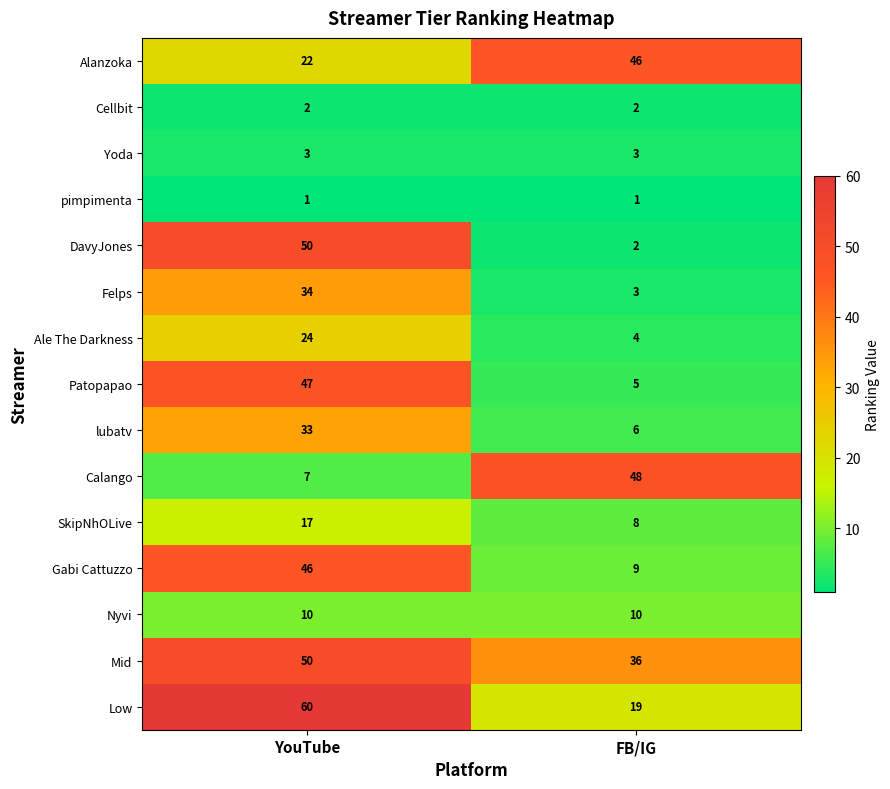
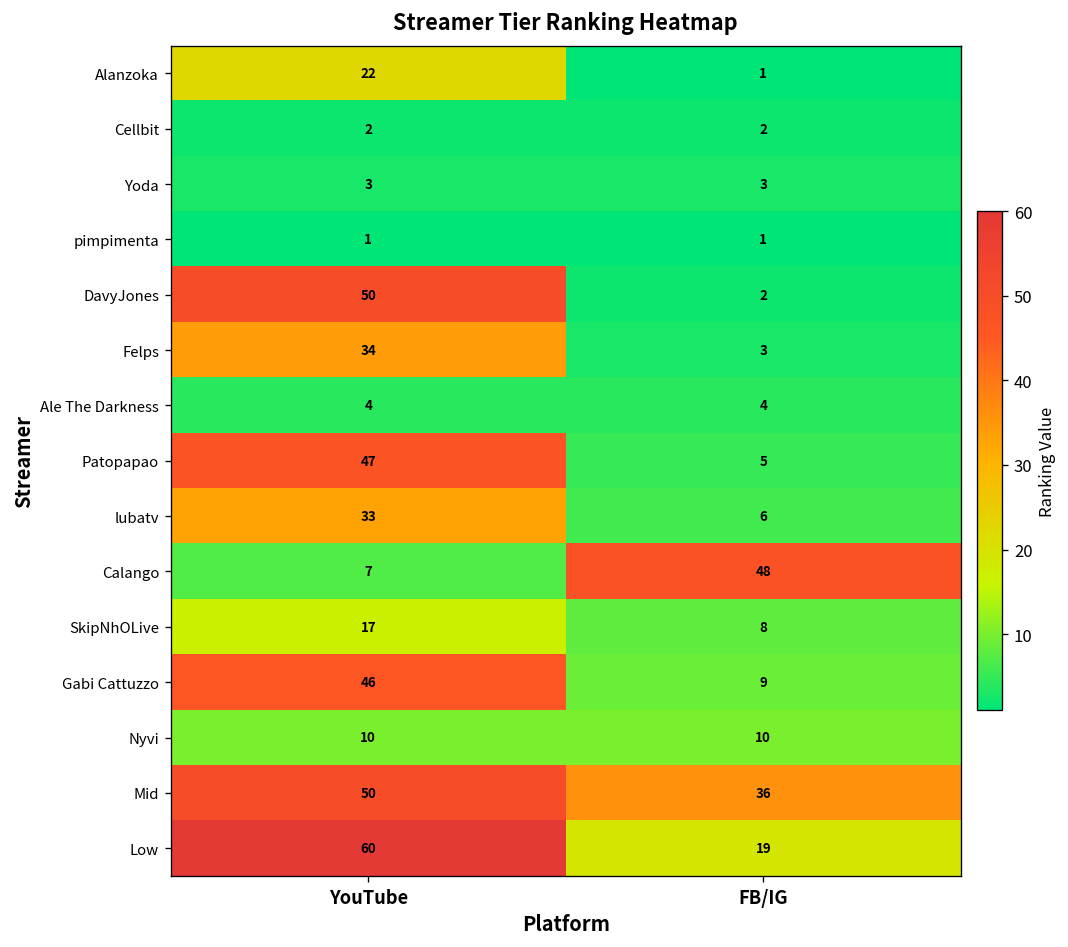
Alanzoka, FB/IG: 46 -> 1
Ale The Darkness, YouTube: 24 -> 4
